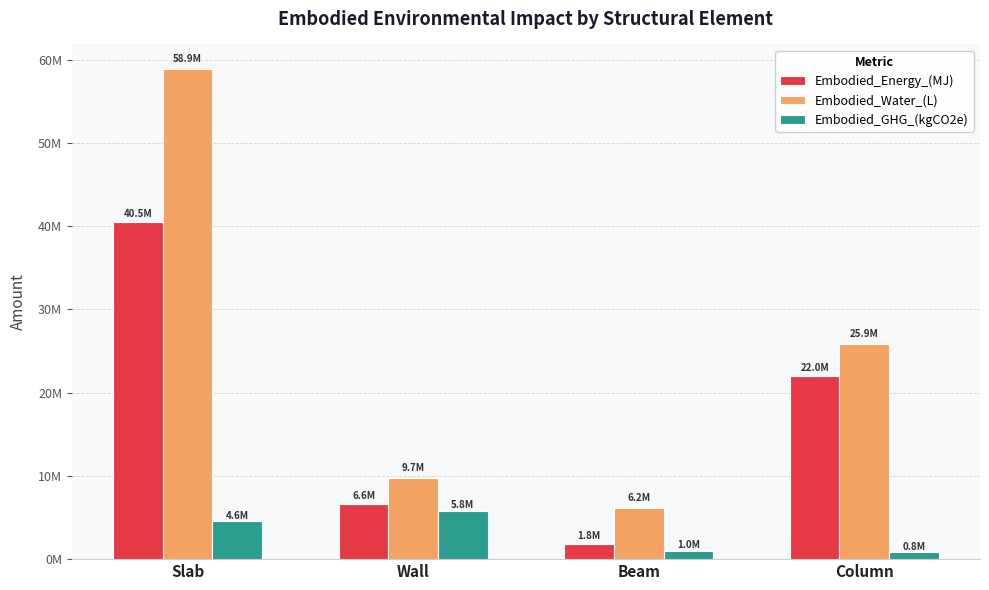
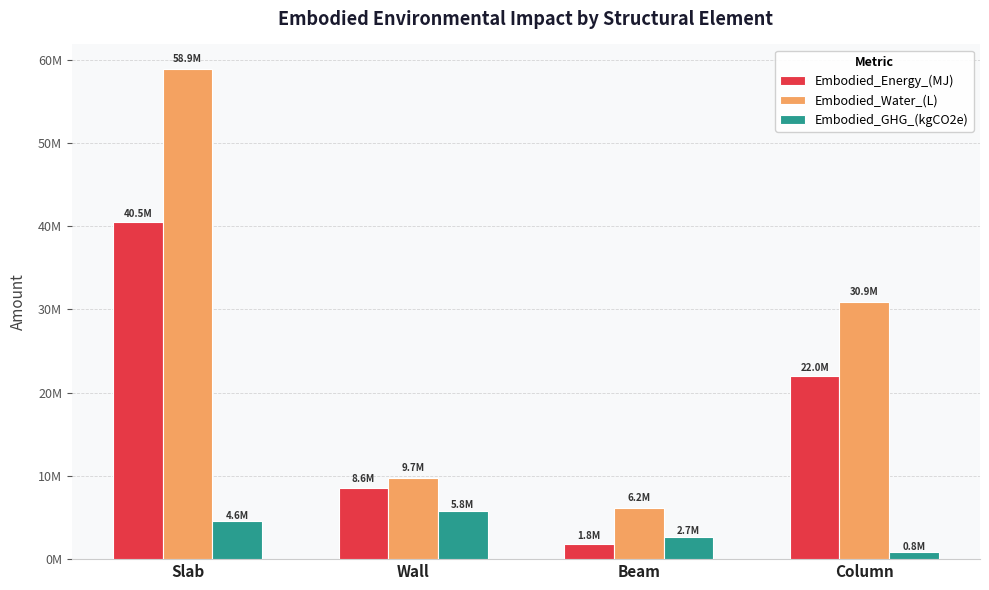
Embodied_Energy_(MJ), Wall: 6.6M -> 8.6M
Embodied_GHG_(kgCO2e), Beam: 1.0M -> 2.7M
Embodied_Water_(L), Column: 25.9M -> 30.9M
